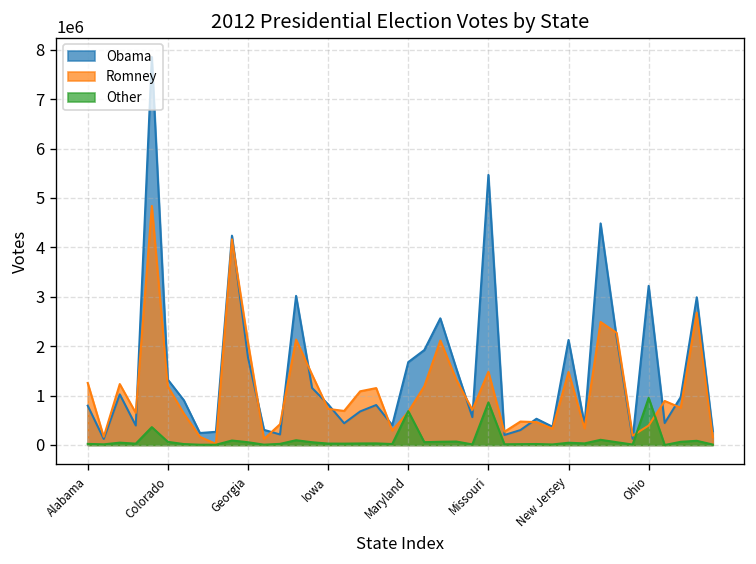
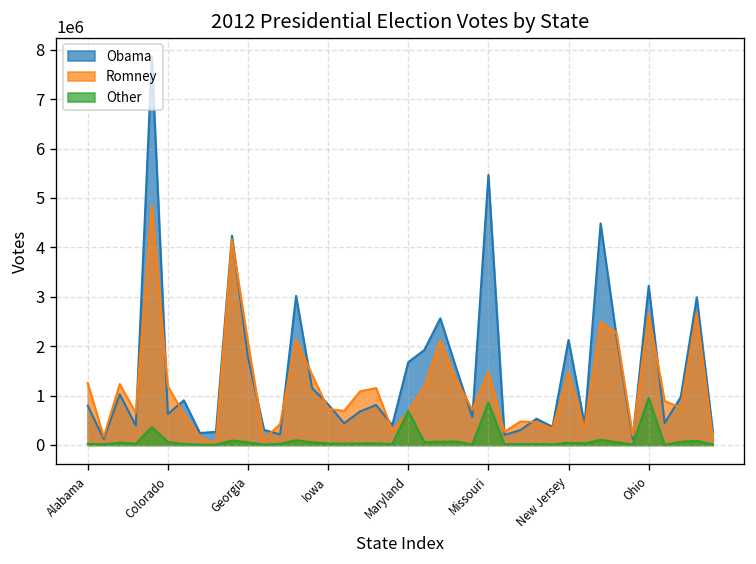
Obama, Colorado: 1300000 -> 600000
Romney, Ohio: 400000 -> 2700000
